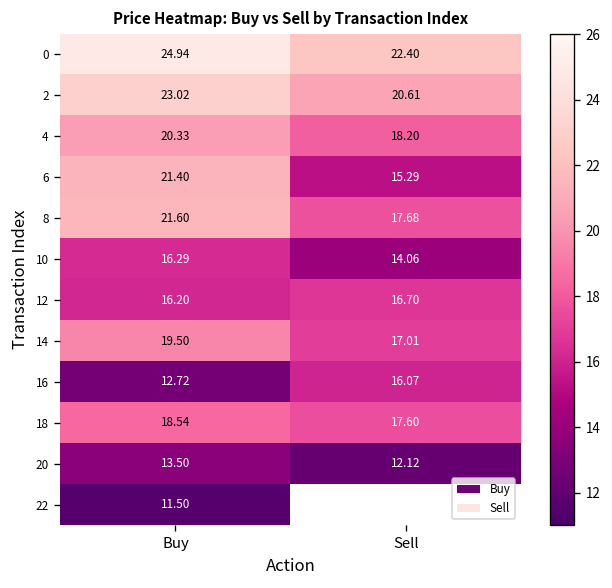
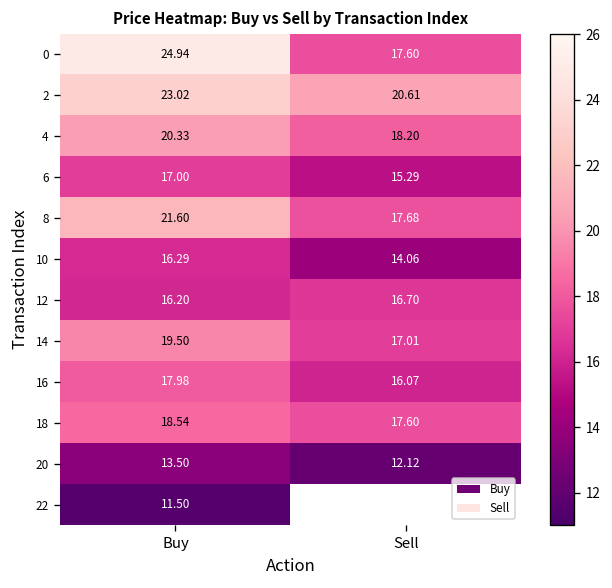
0, Sell: 22.40 -> 17.60
6, Buy: 21.40 -> 17.00
16, Buy: 12.72 -> 17.98
